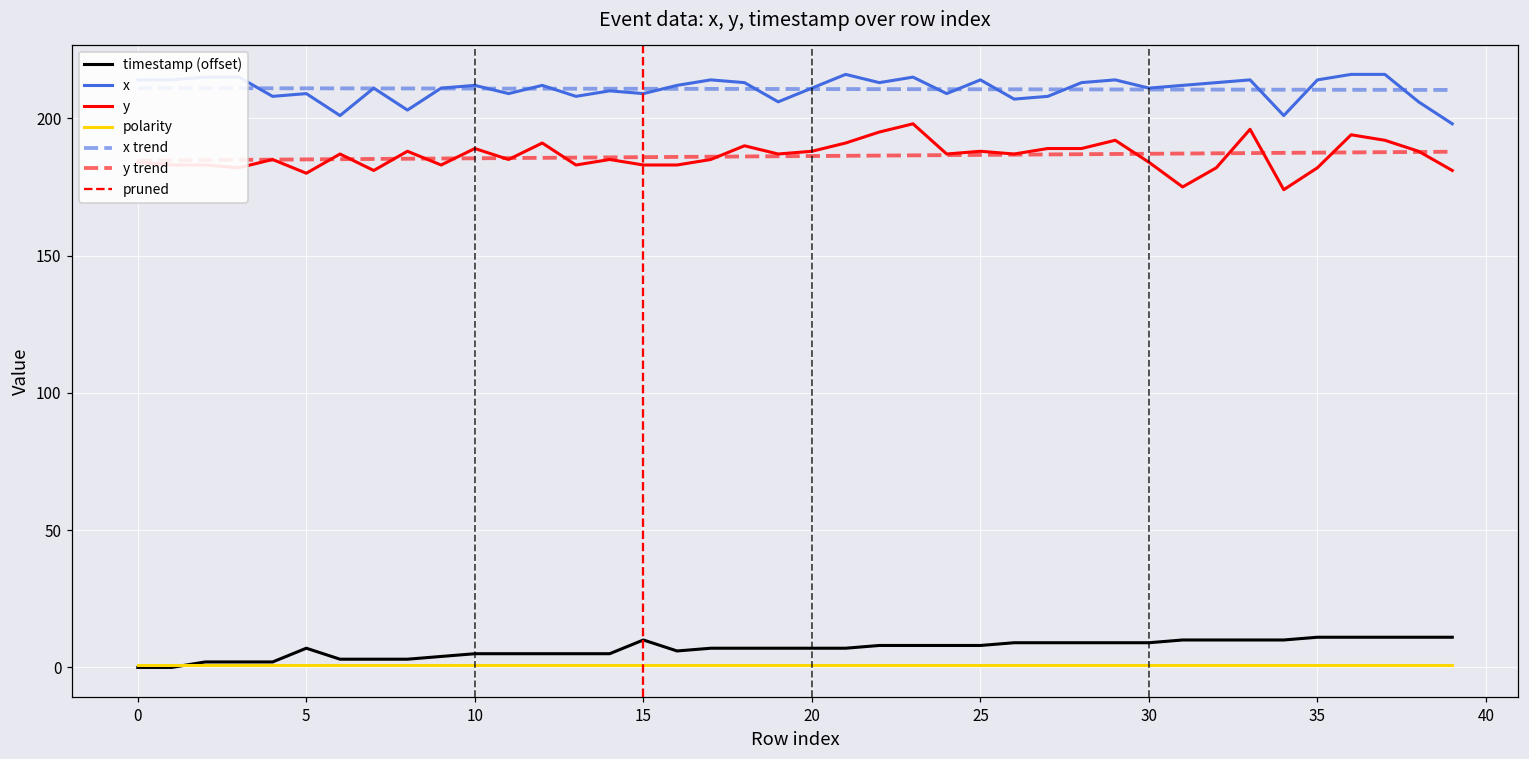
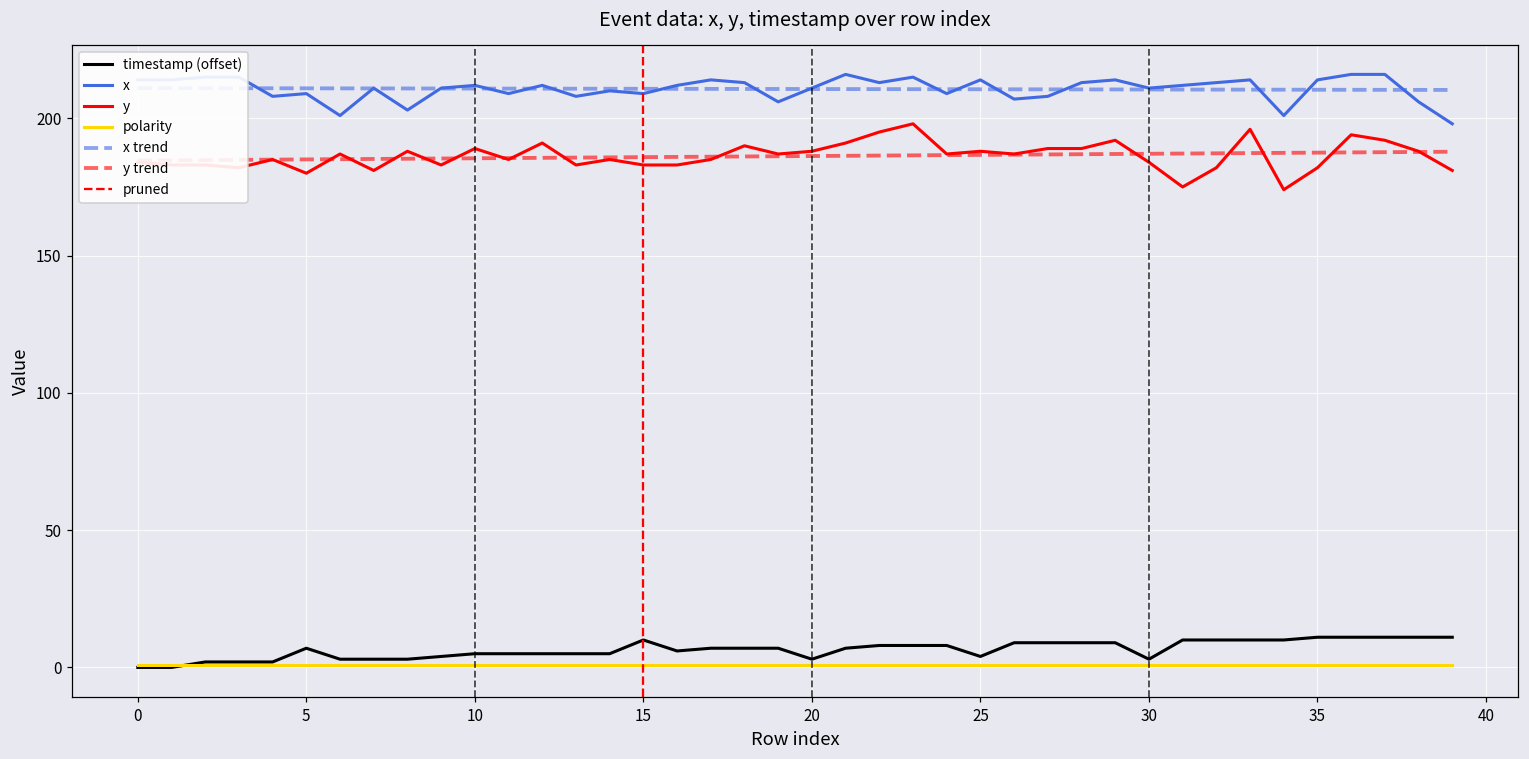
timestamp (offset), 20: 7 -> 3
timestamp (offset), 25: 8 -> 4
timestamp (offset), 30: 9 -> 3
